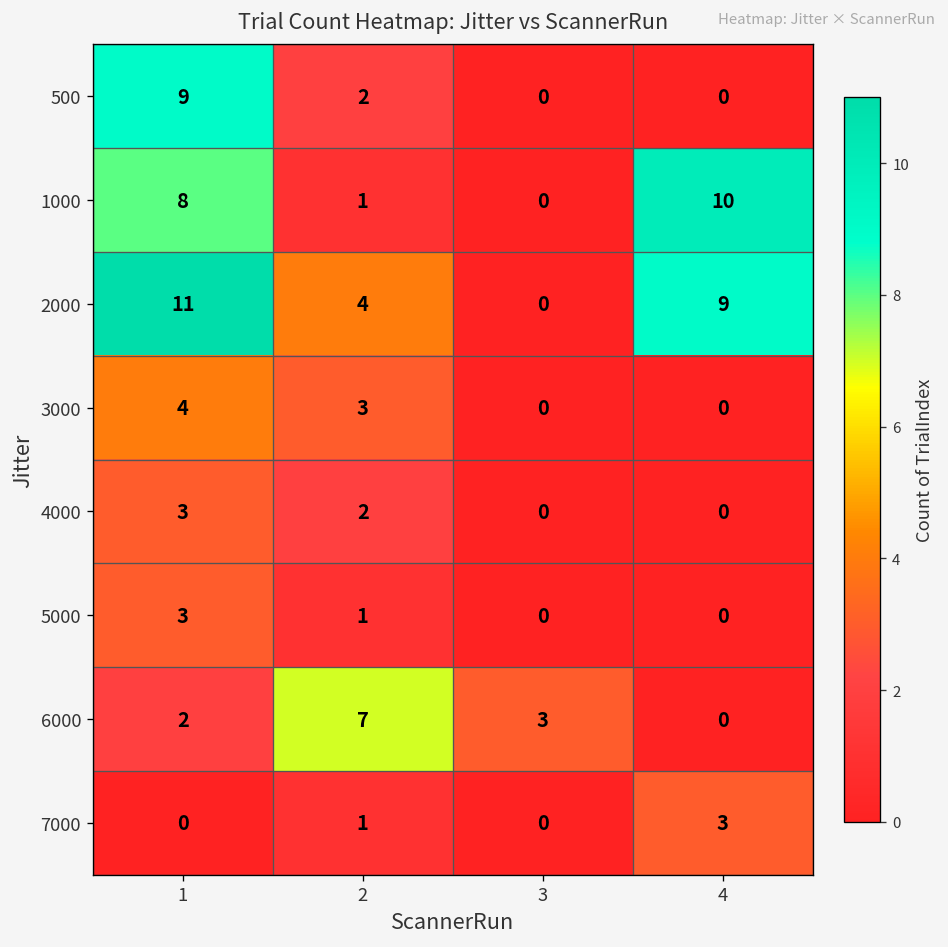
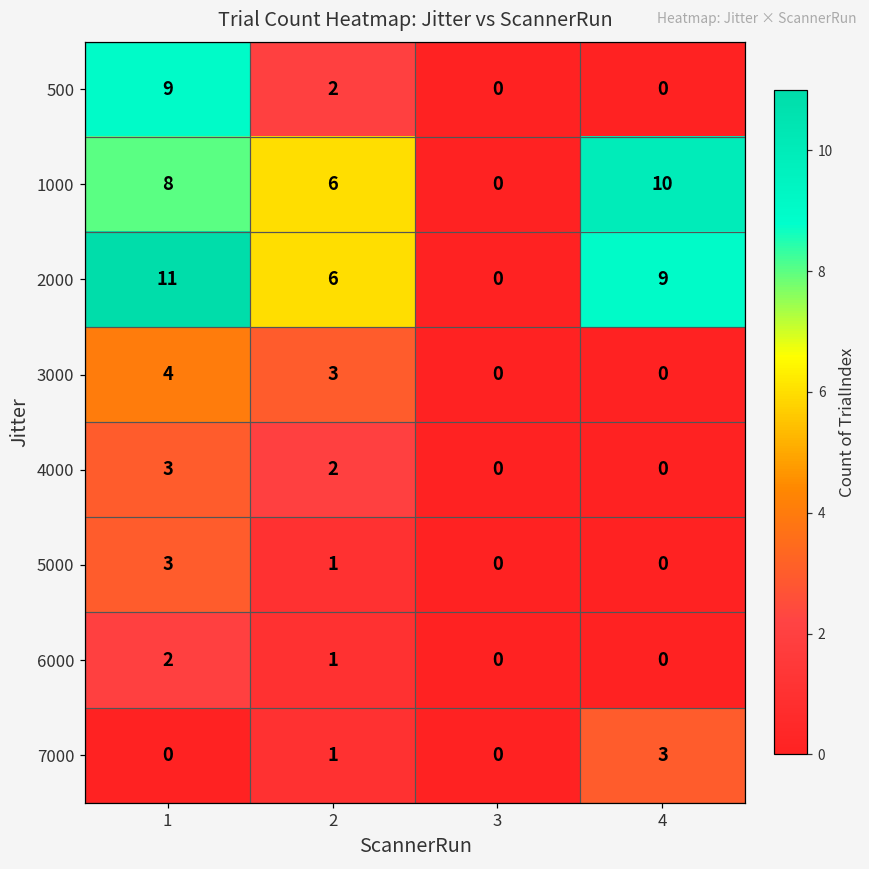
1000, 2: 1 -> 6
2000, 2: 4 -> 6
6000, 2: 7 -> 1
6000, 3: 3 -> 0
